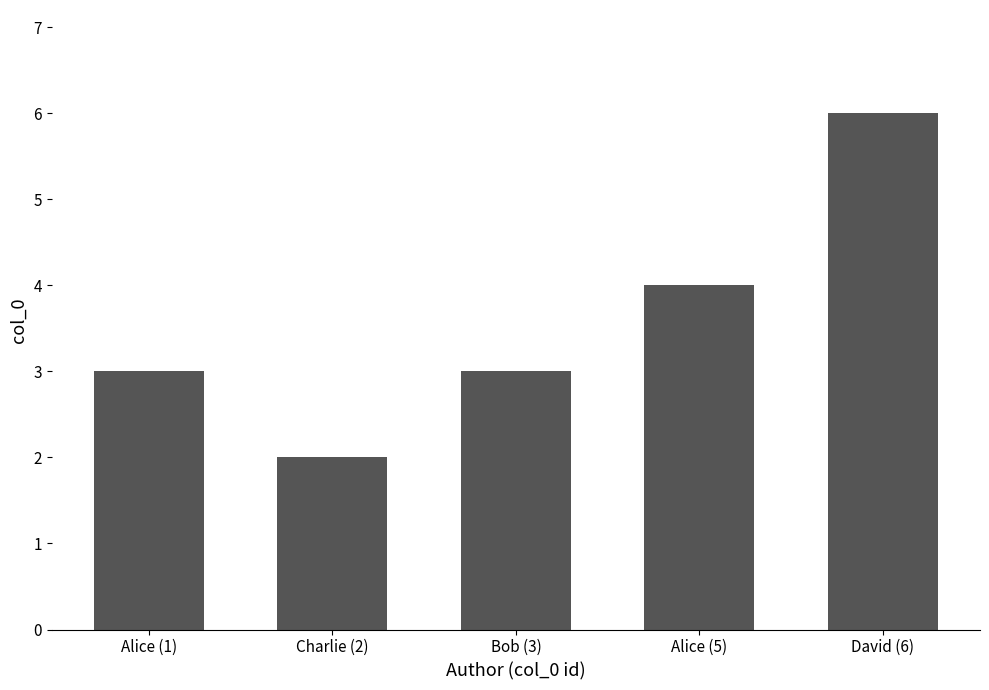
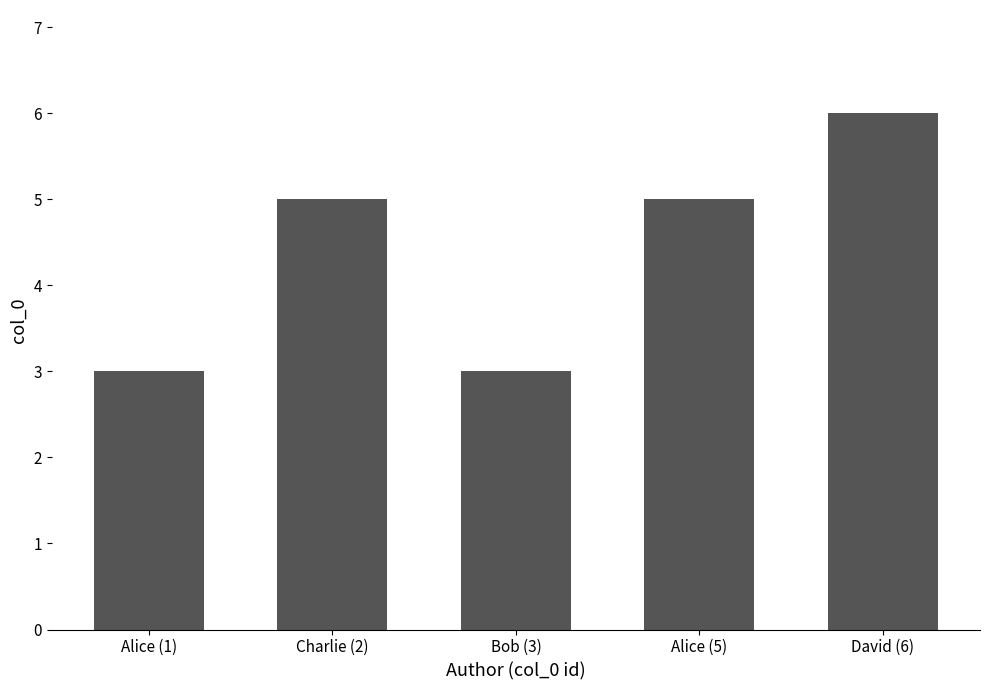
Charlie (2): 2 -> 5
Alice (5): 4 -> 5
